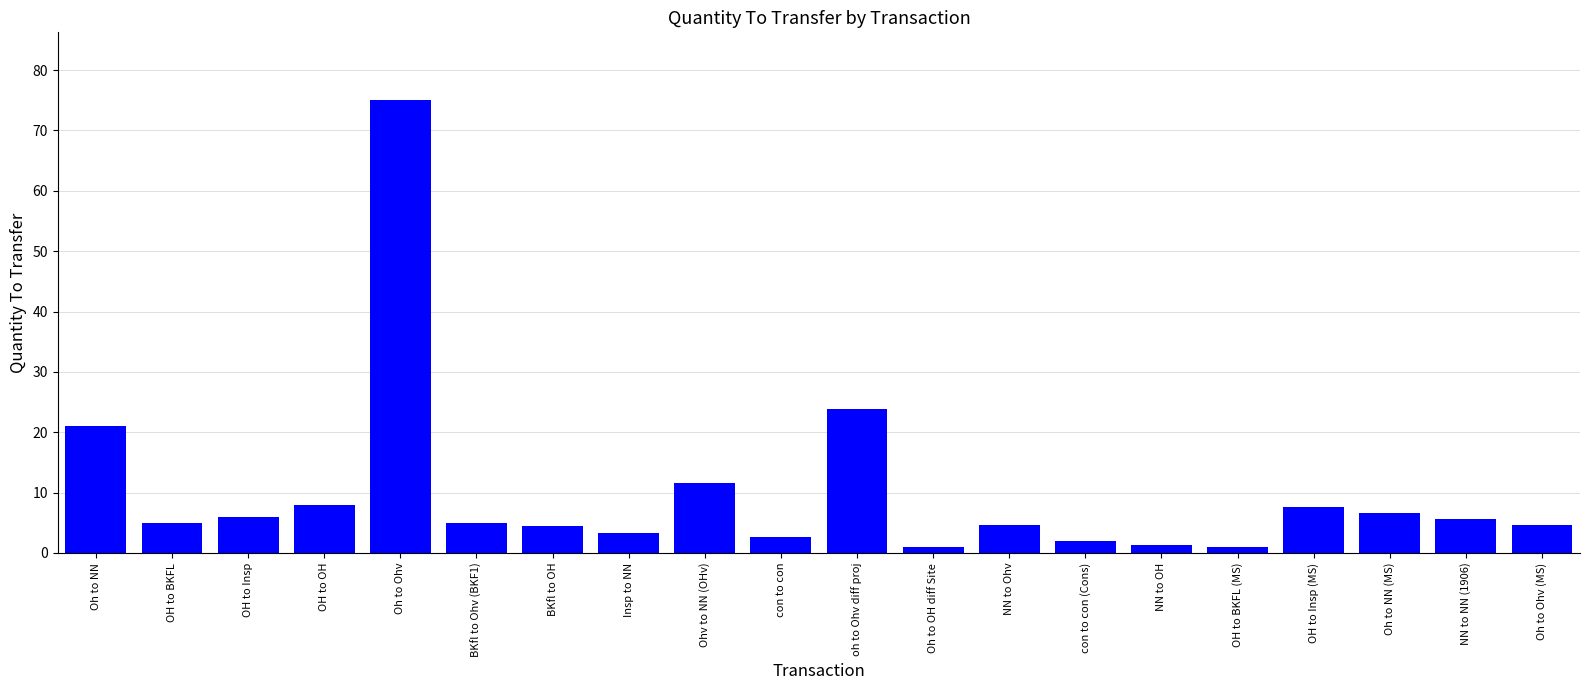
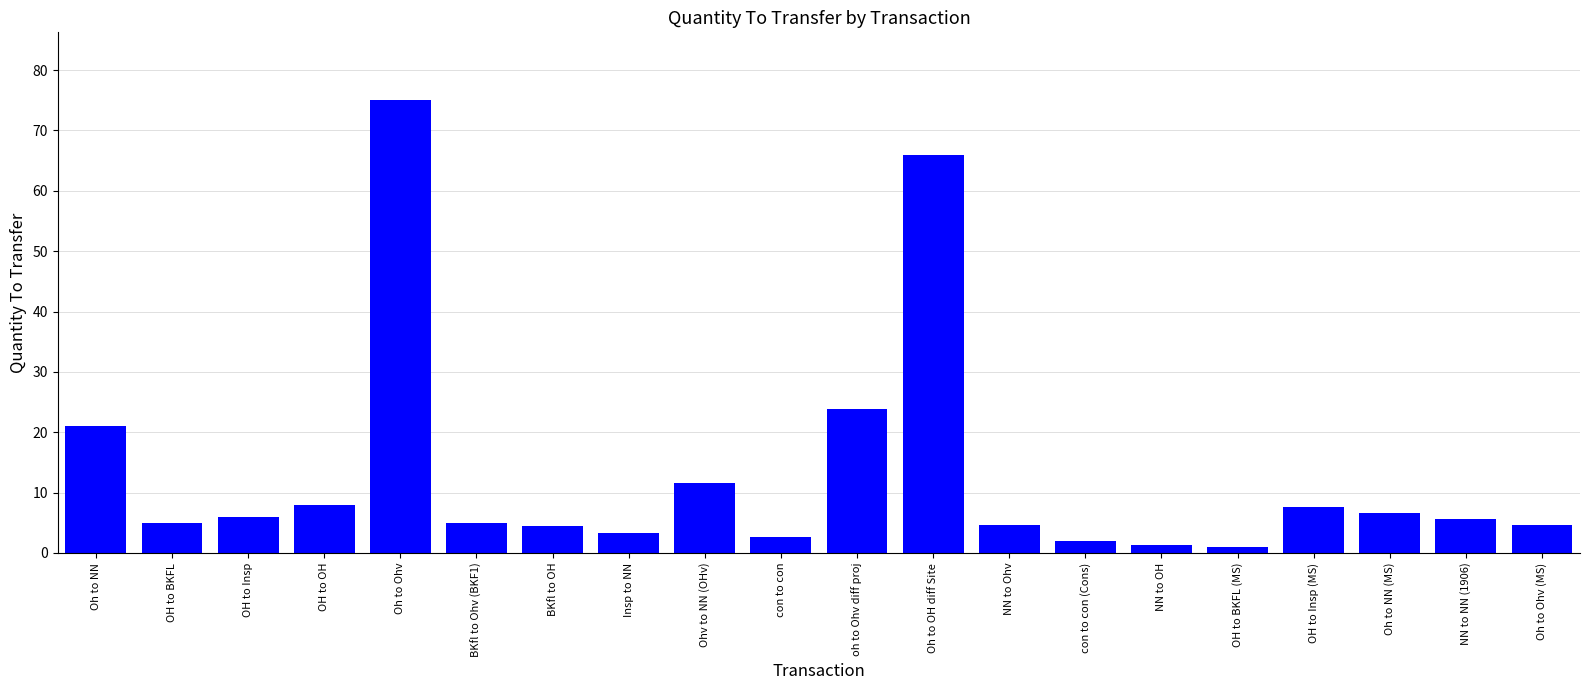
Oh to OH diff Site: 1 -> 66
